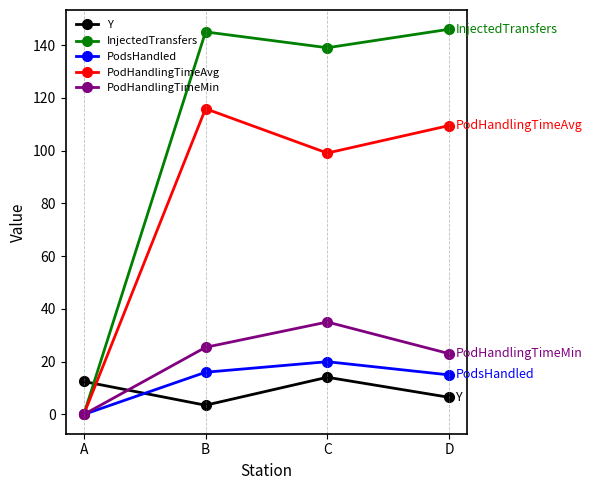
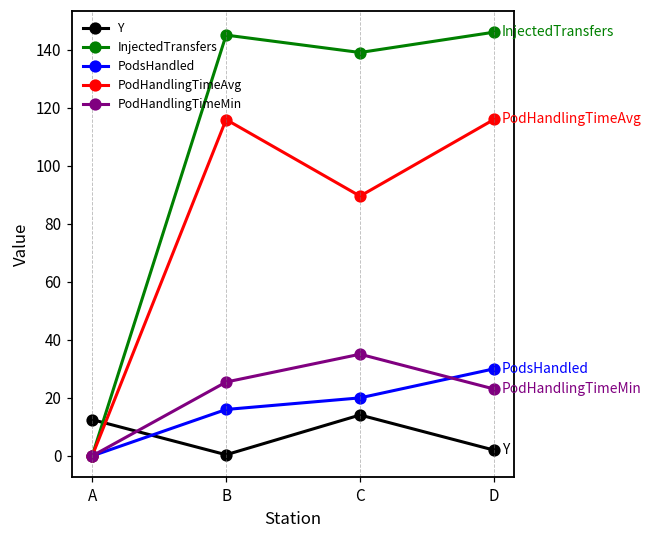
Y, B: 4 -> 0
PodHandlingTimeAvg, C: 99 -> 90
Y, D: 7 -> 2
PodsHandled, D: 15 -> 30
PodHandlingTimeAvg, D: 109 -> 116
